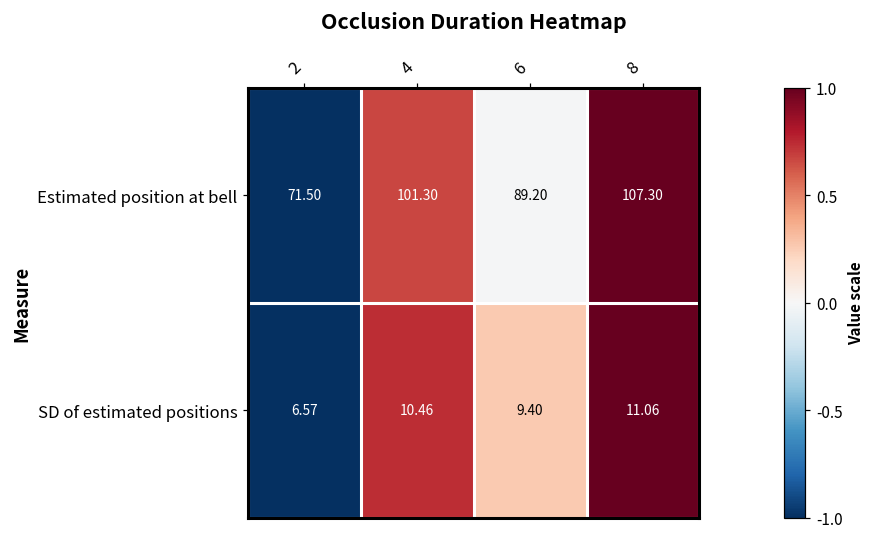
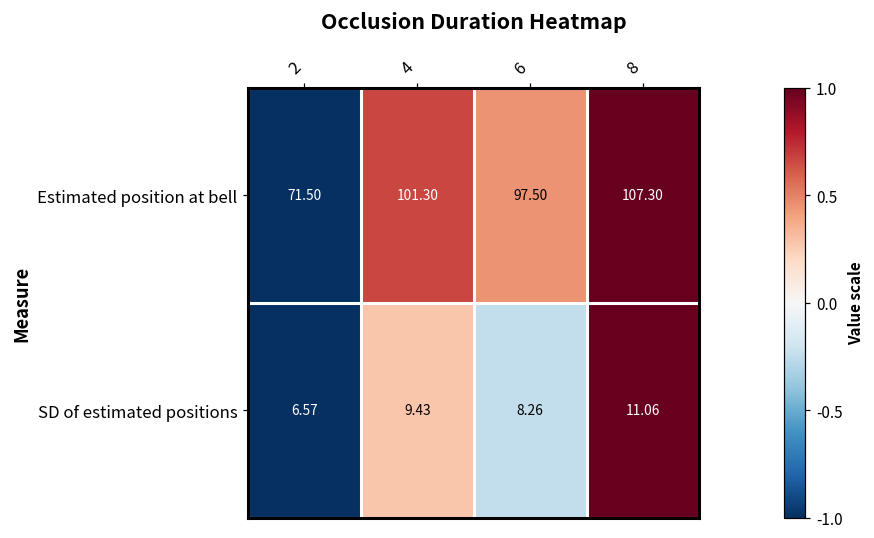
Estimated position at bell, 6: 89.20 -> 97.50
SD of estimated positions, 4: 10.46 -> 9.43
SD of estimated positions, 6: 9.40 -> 8.26
